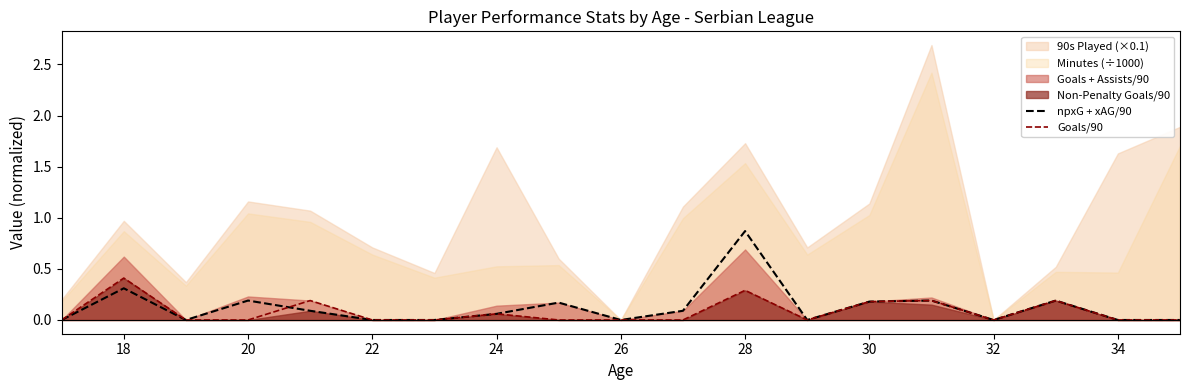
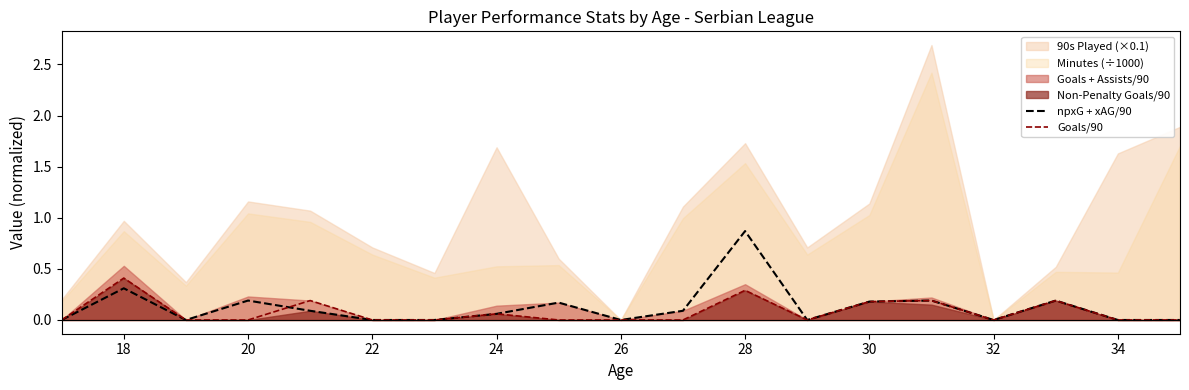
Goals + Assists/90, 18: 0.62 -> 0.53
Goals + Assists/90, 28: 0.69 -> 0.35
